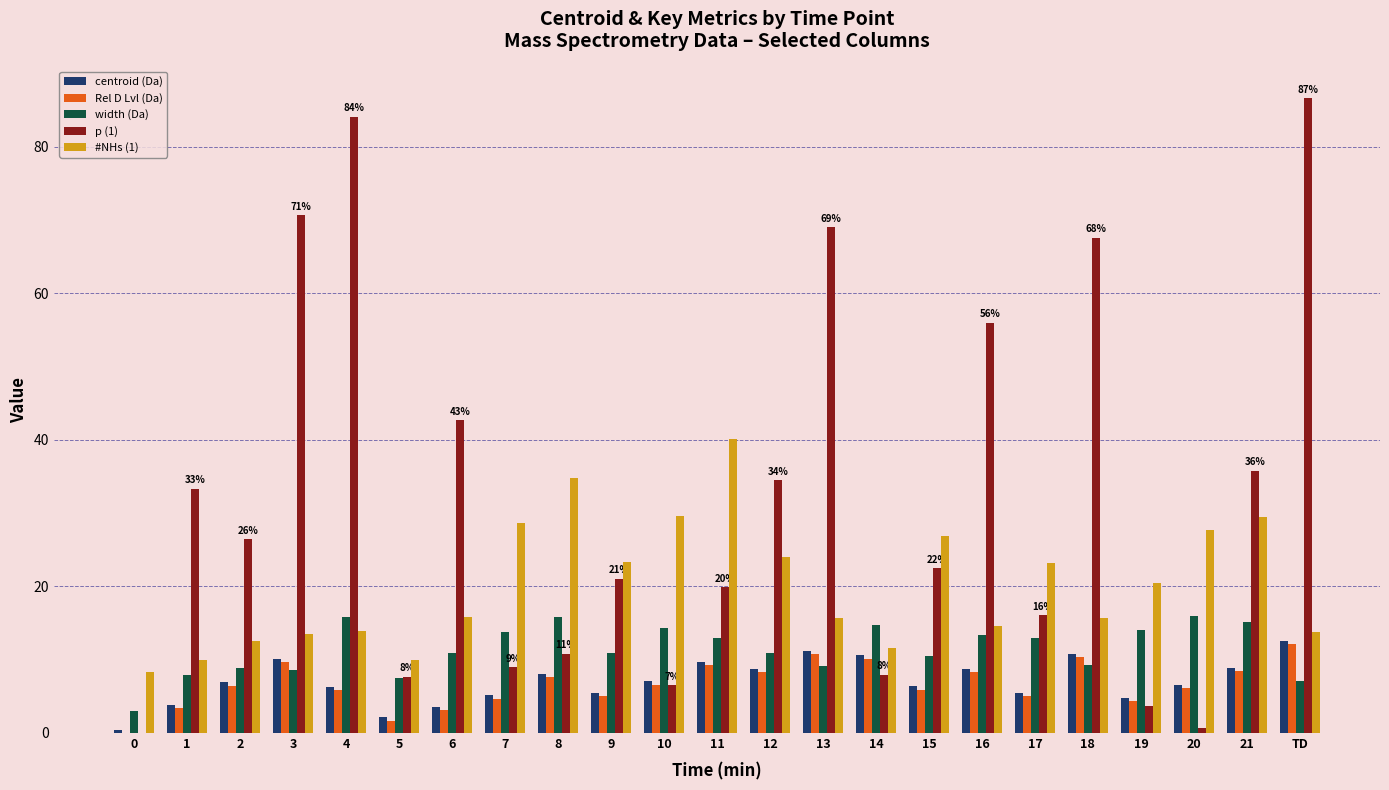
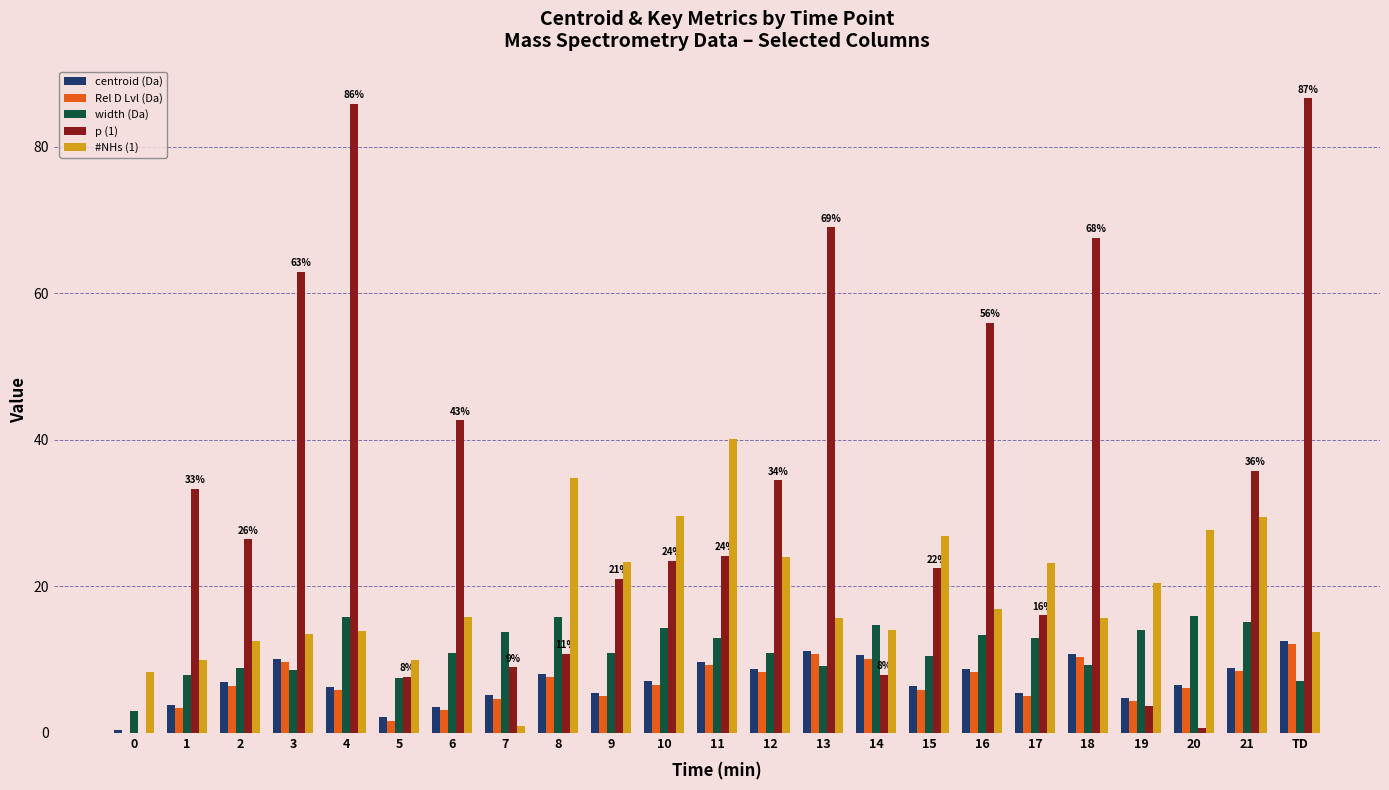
p (1), 3: 71% -> 63%
p (1), 4: 84% -> 86%
#NHs (1), 7: 29 -> 1
p (1), 10: 7% -> 24%
p (1), 11: 20% -> 24%
#NHs (1), 14: 12 -> 14
#NHs (1), 16: 15 -> 17
